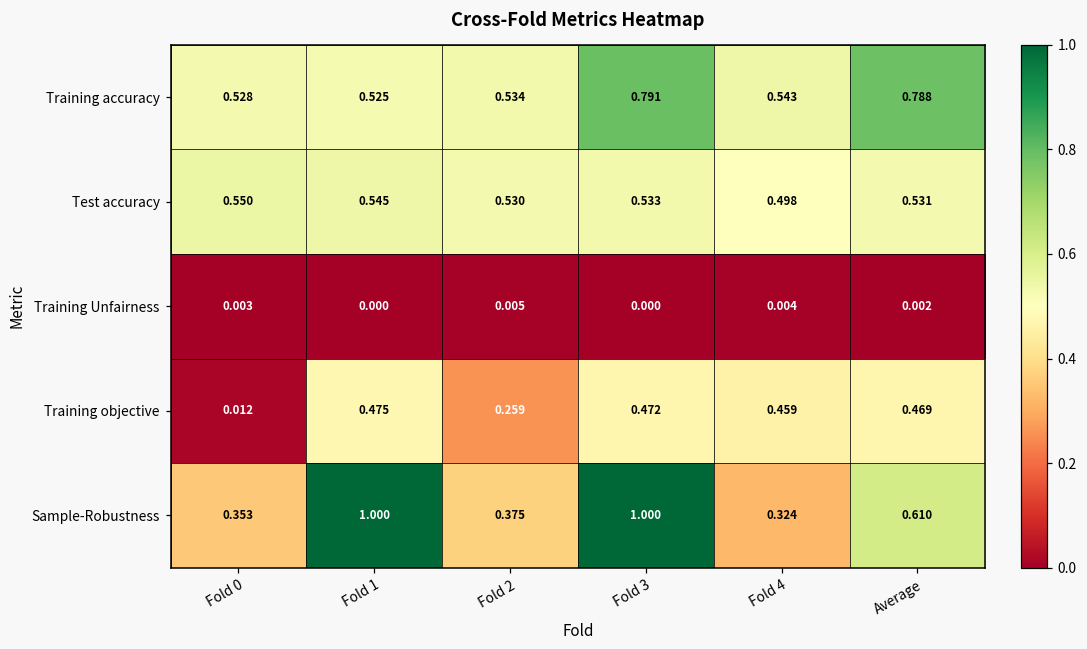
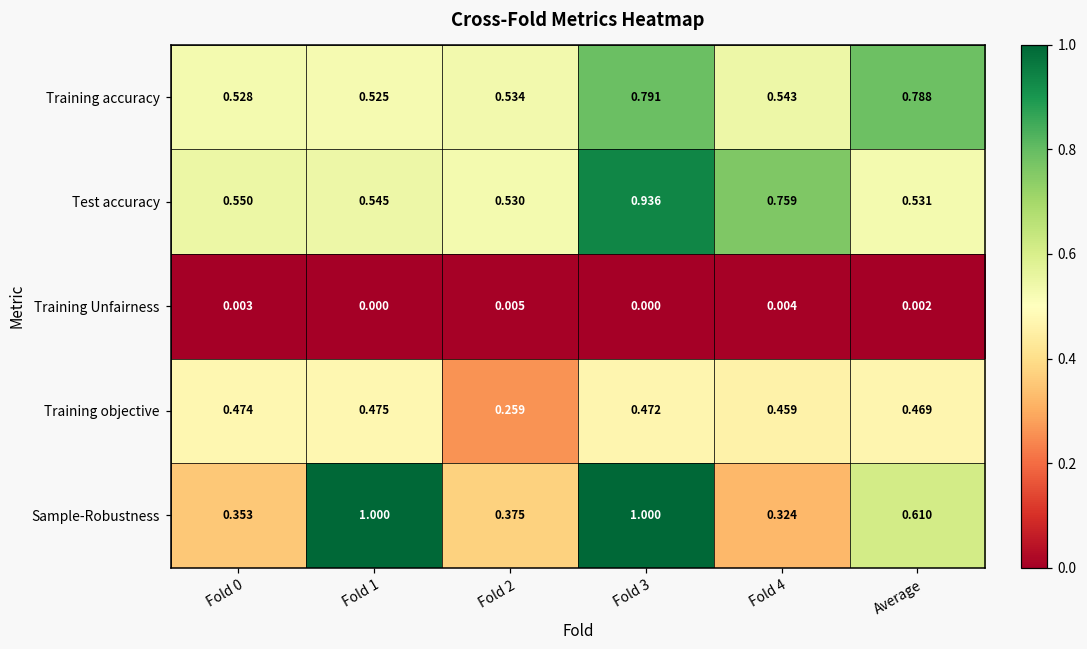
Test accuracy, Fold 3: 0.533 -> 0.936
Test accuracy, Fold 4: 0.498 -> 0.759
Training objective, Fold 0: 0.012 -> 0.474
